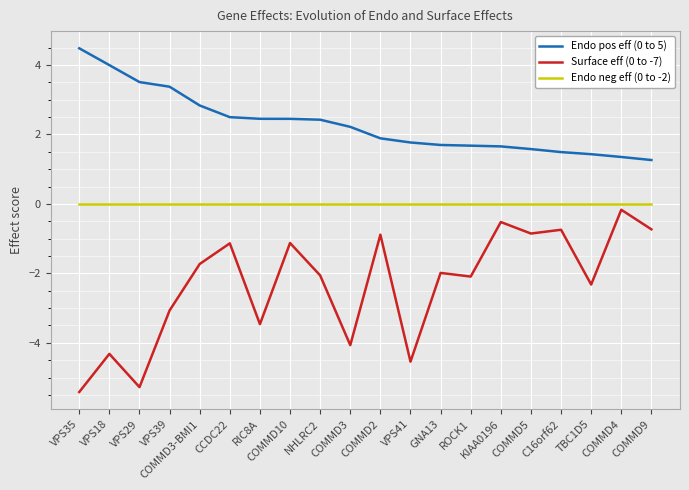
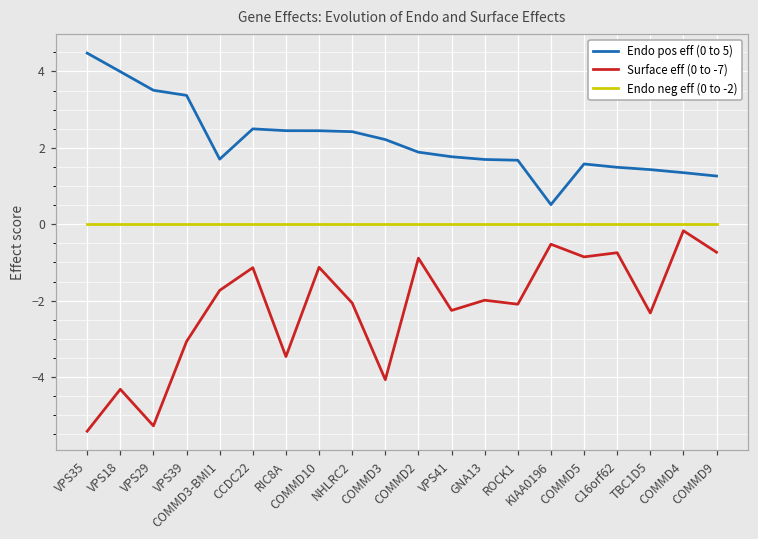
Endo pos eff (0 to 5), COMMD3-BMI1: 2.8 -> 1.7
Surface eff (0 to -7), VPS41: -4.5 -> -2.3
Endo pos eff (0 to 5), KIAA0196: 1.7 -> 0.5
